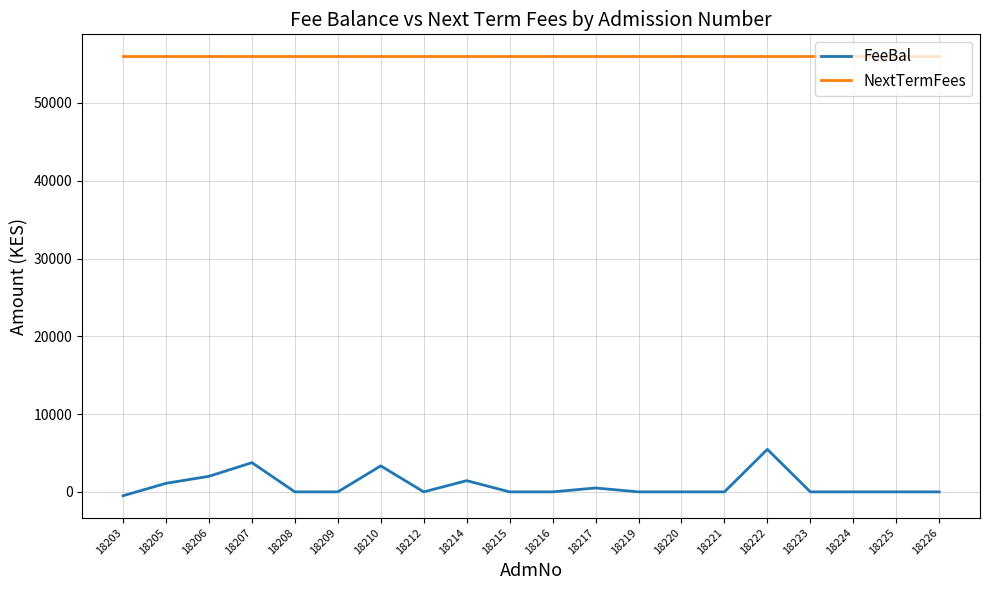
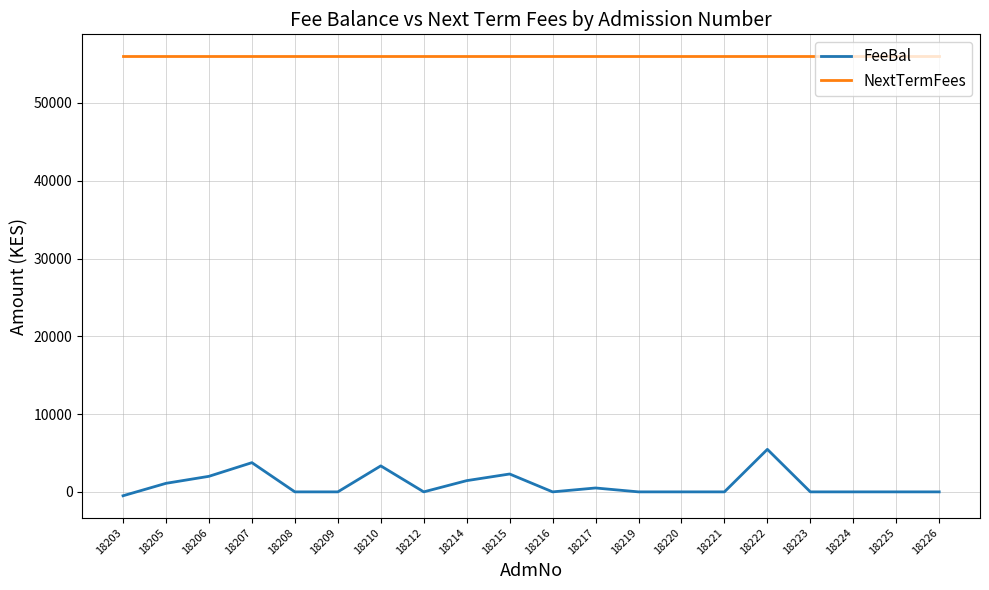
FeeBal, 18215: 0 -> 2000
